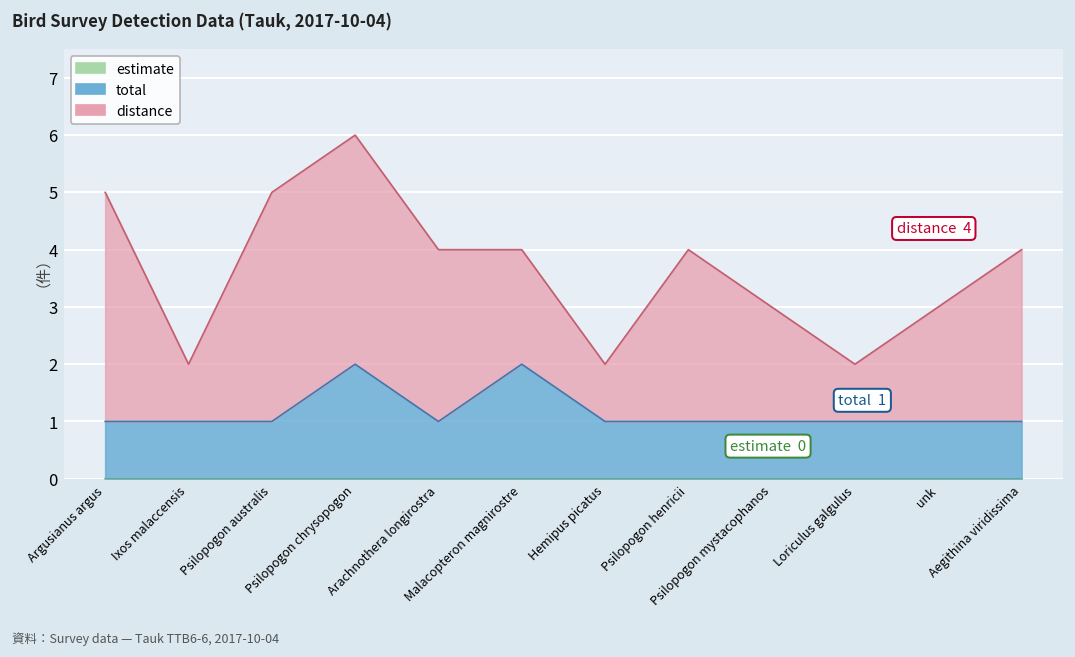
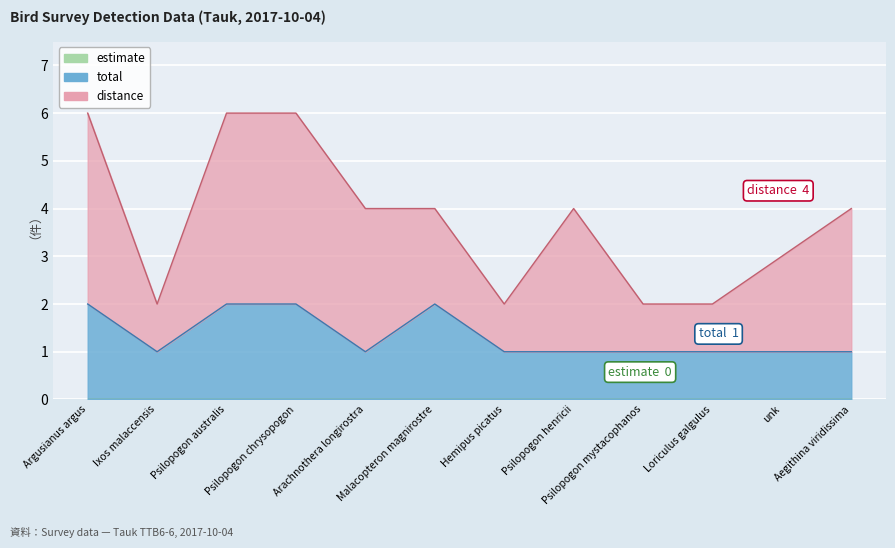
total, Argusianus argus: 1 -> 2
total, Psilopogon australis: 1 -> 2
distance, Psilopogon mystacophanos: 2 -> 1
